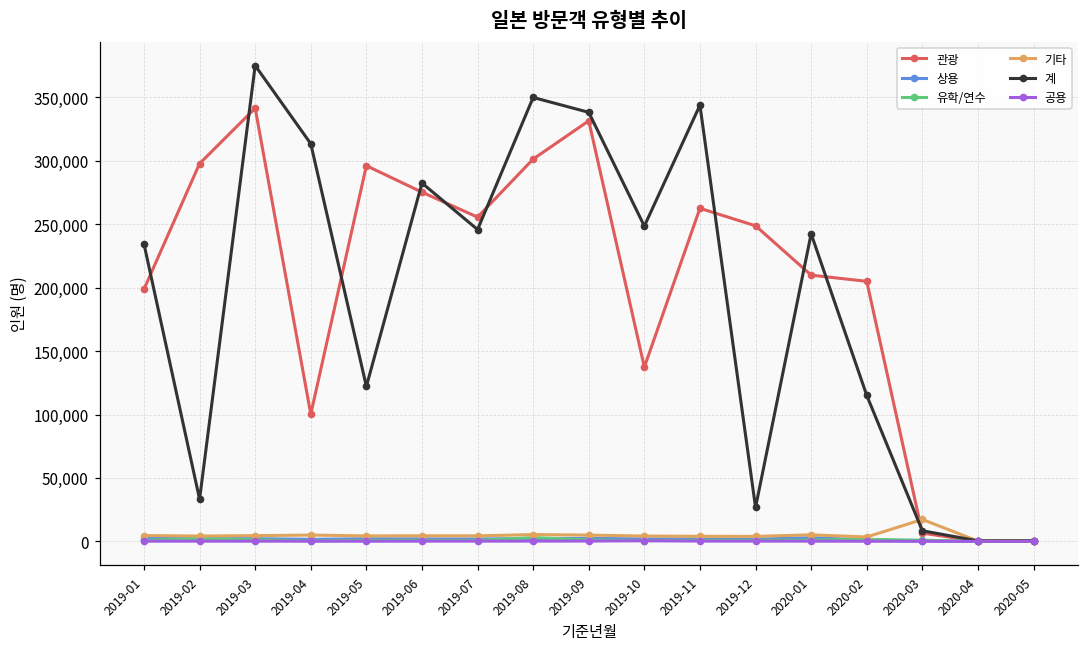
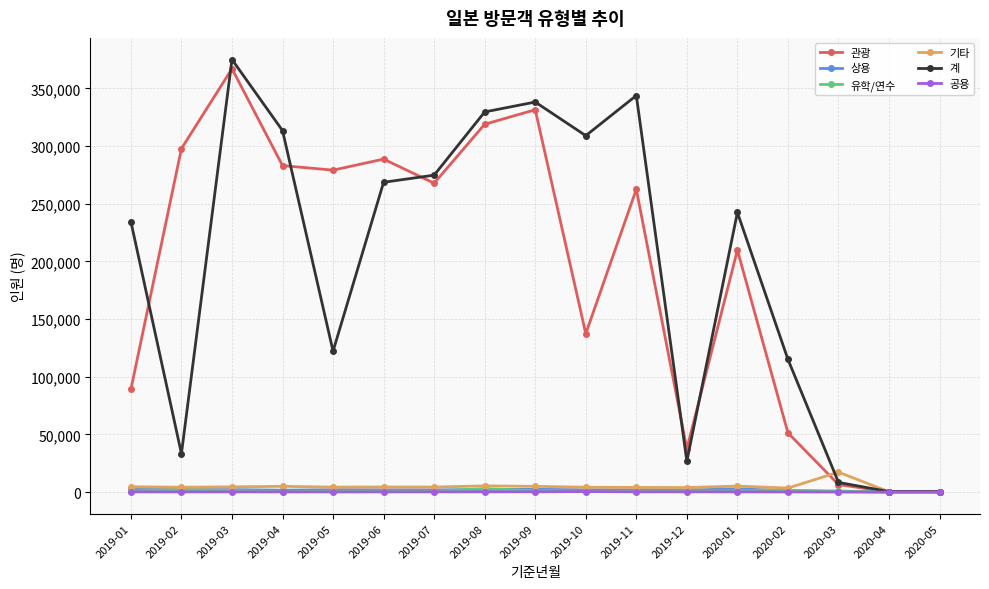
관광, 2019-01: 199,000 -> 89,000
관광, 2019-03: 342,000 -> 367,000
관광, 2019-04: 100,000 -> 283,000
관광, 2019-05: 296,000 -> 279,000
관광, 2019-06: 275,000 -> 289,000
계, 2019-06: 282,000 -> 269,000
관광, 2019-07: 256,000 -> 268,000
계, 2019-07: 246,000 -> 275,000
관광, 2019-08: 301,000 -> 319,000
계, 2019-08: 350,000 -> 330,000
계, 2019-10: 249,000 -> 309,000
관광, 2019-12: 249,000 -> 38,000
관광, 2020-02: 205,000 -> 51,000
